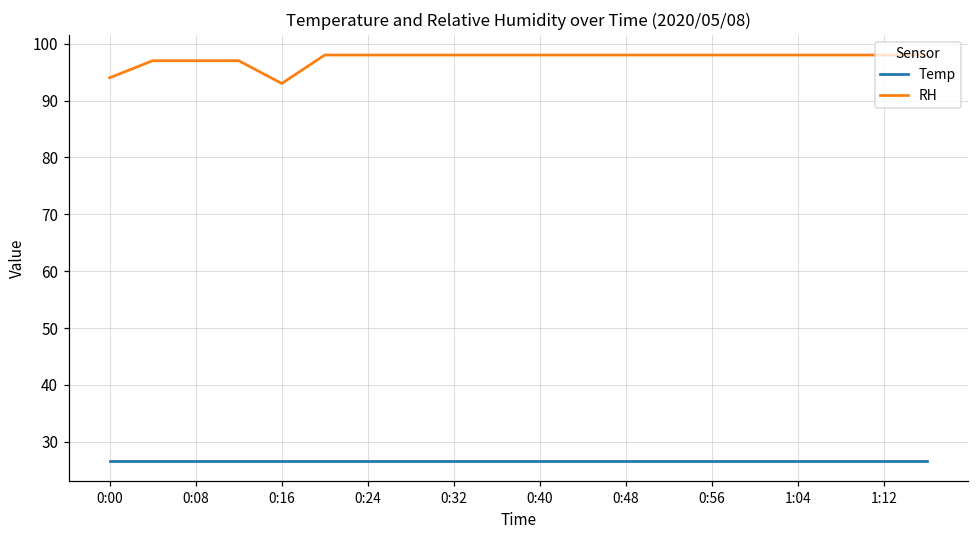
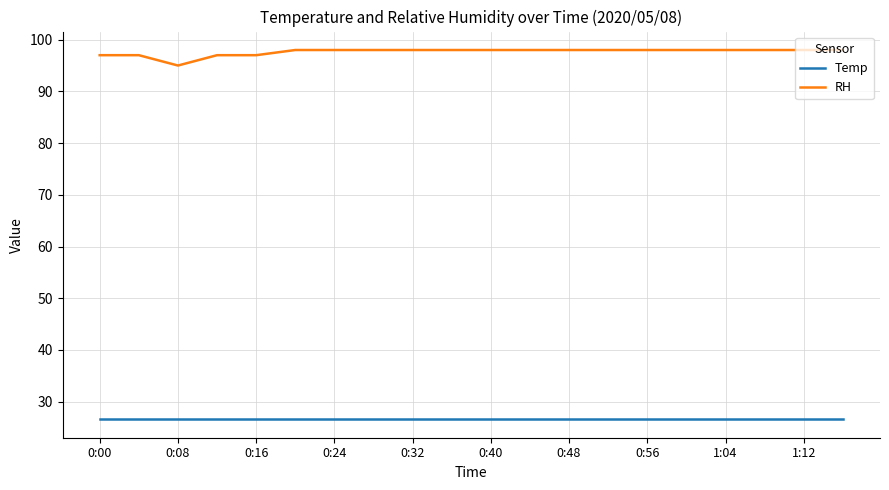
RH, 0:00: 94 -> 97
RH, 0:08: 97 -> 95
RH, 0:16: 93 -> 97
